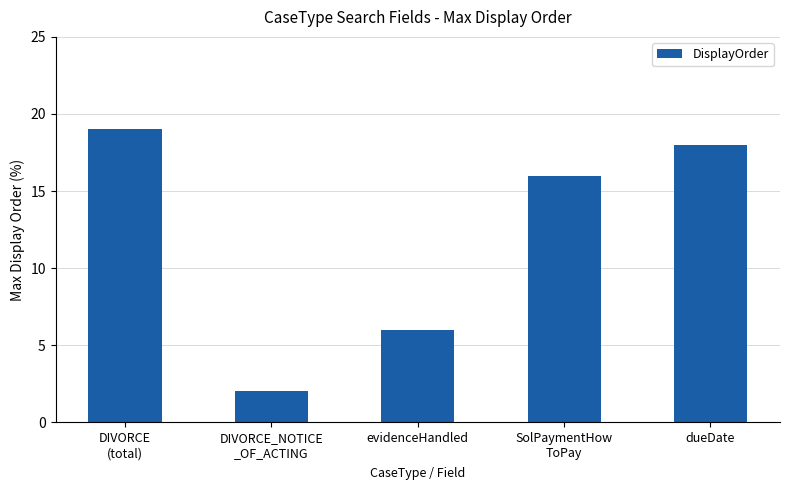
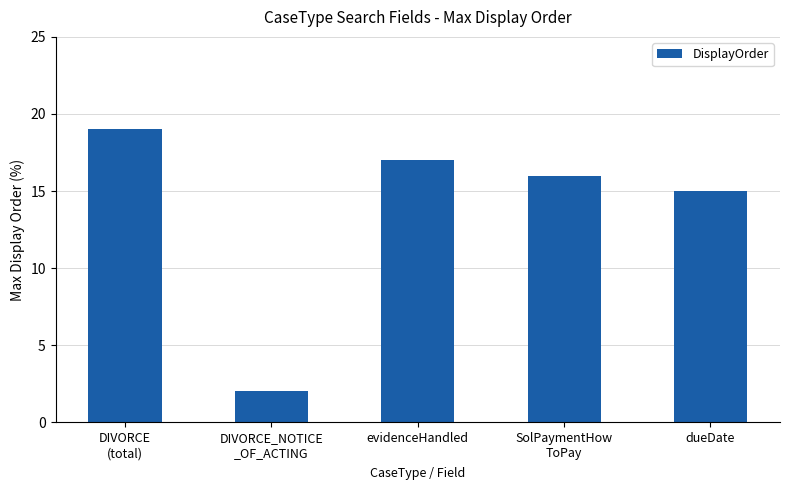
evidenceHandled: 6 -> 17
dueDate: 18 -> 15
